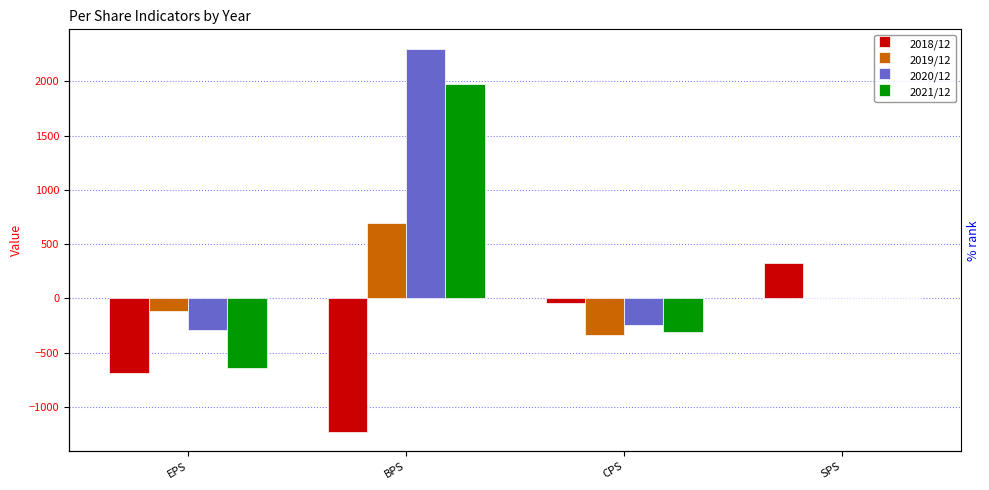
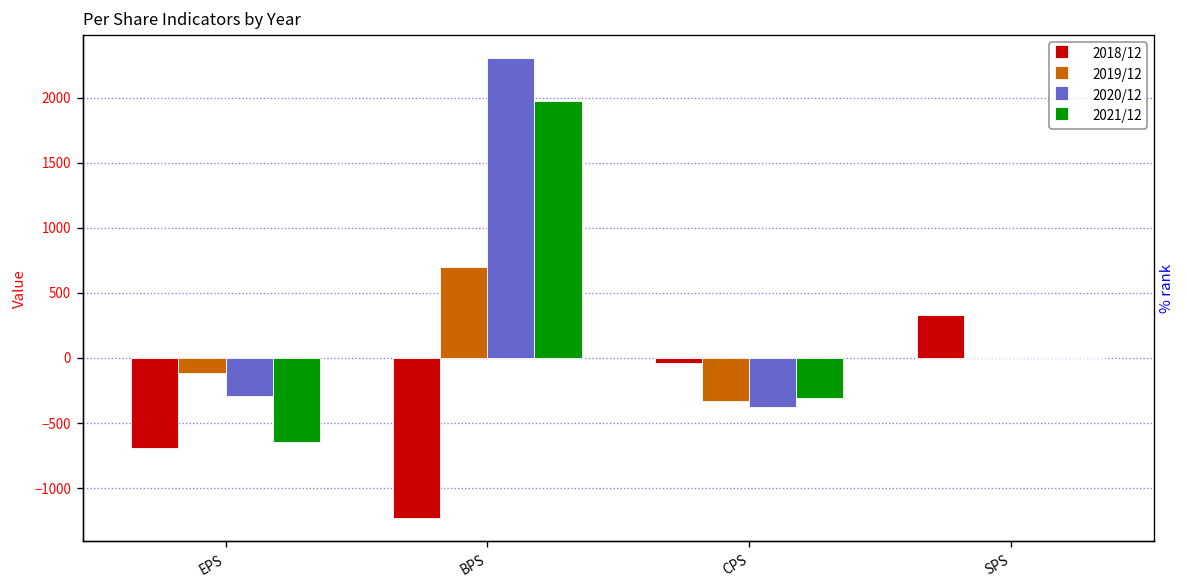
2020/12, CPS: -240 -> -370
